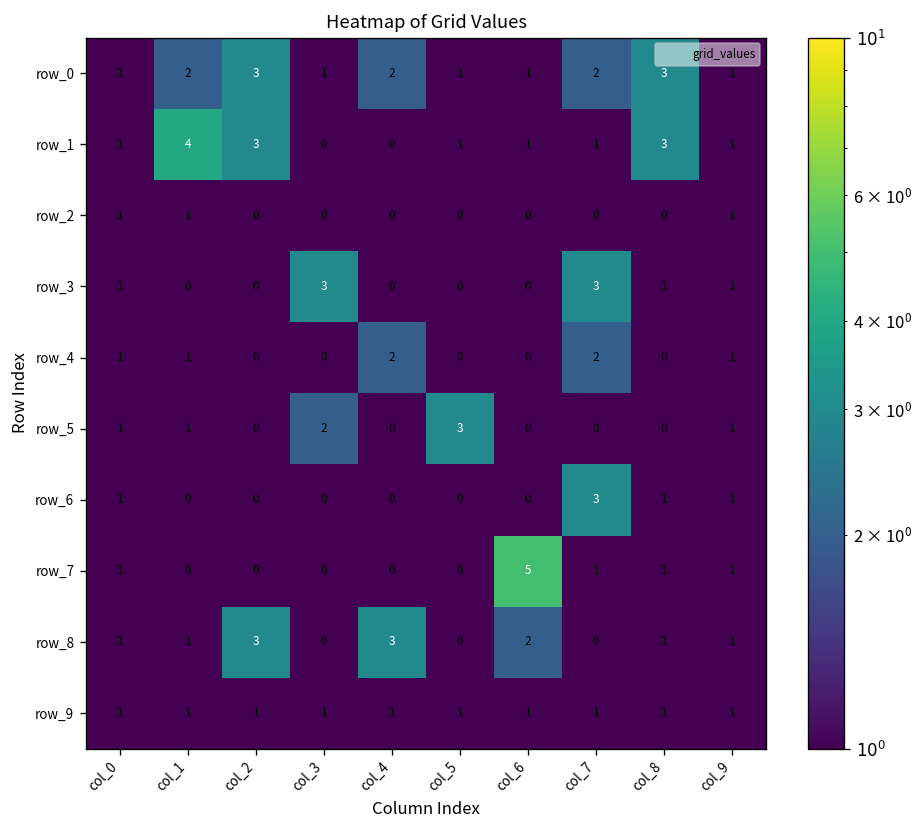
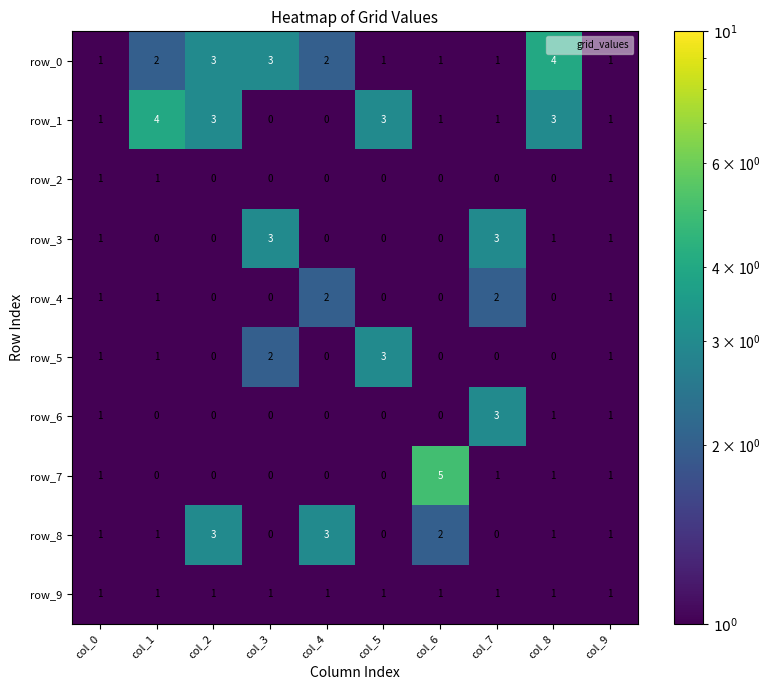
row_0, col_3: 1 -> 3
row_0, col_7: 2 -> 1
row_0, col_8: 3 -> 4
row_1, col_5: 1 -> 3
